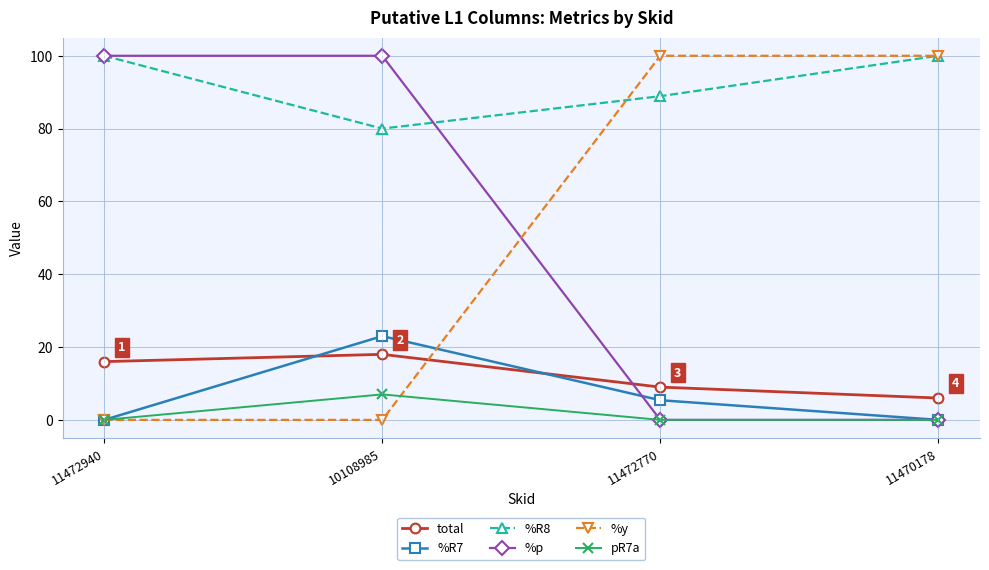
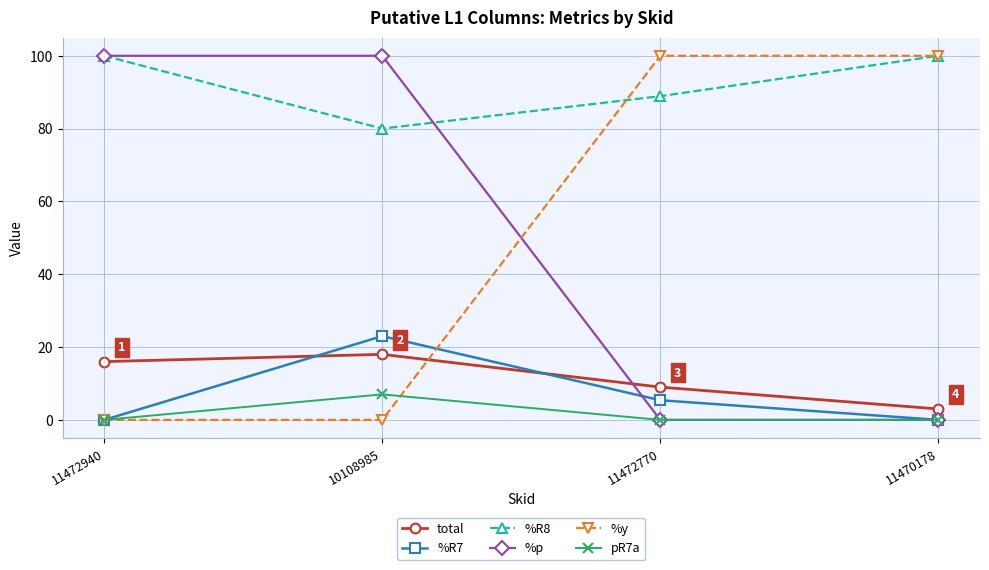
total, 11470178: 6 -> 3
